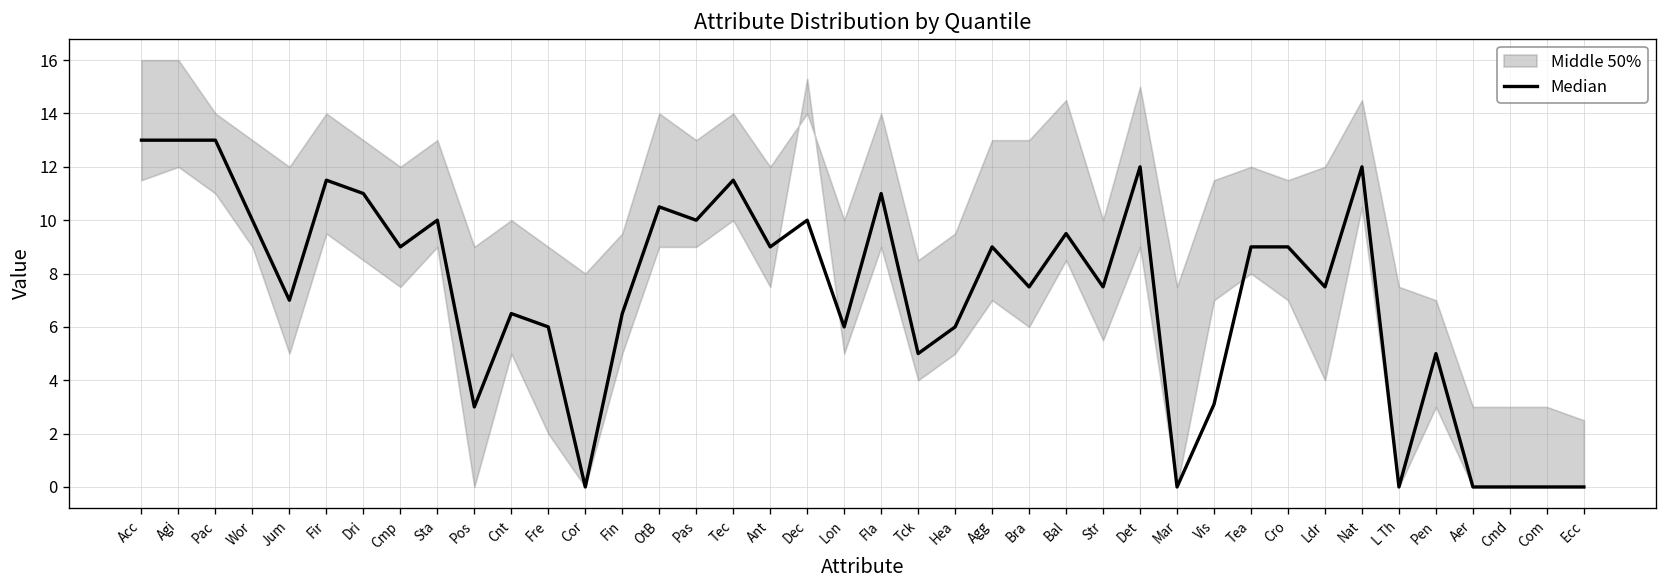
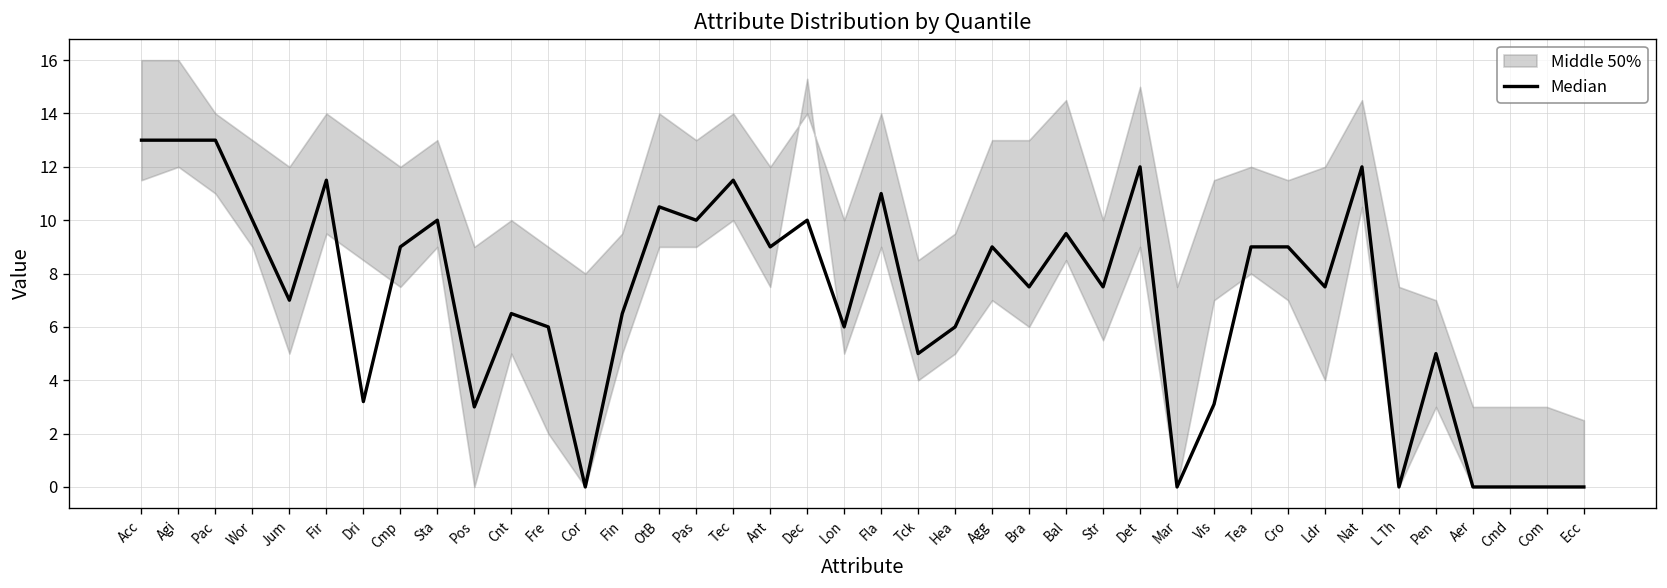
Median, Dri: 11.0 -> 3.2
